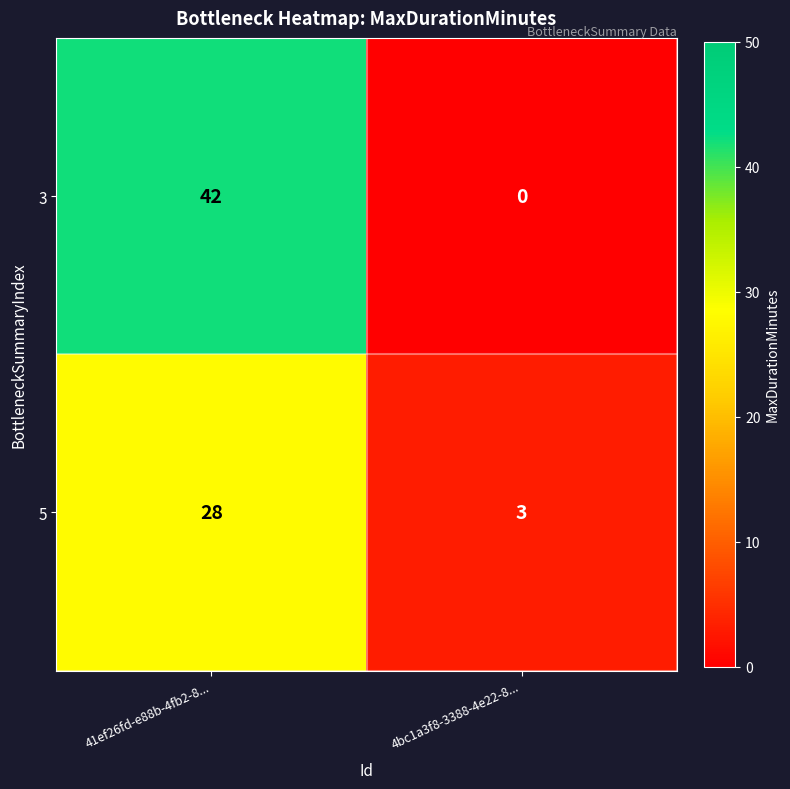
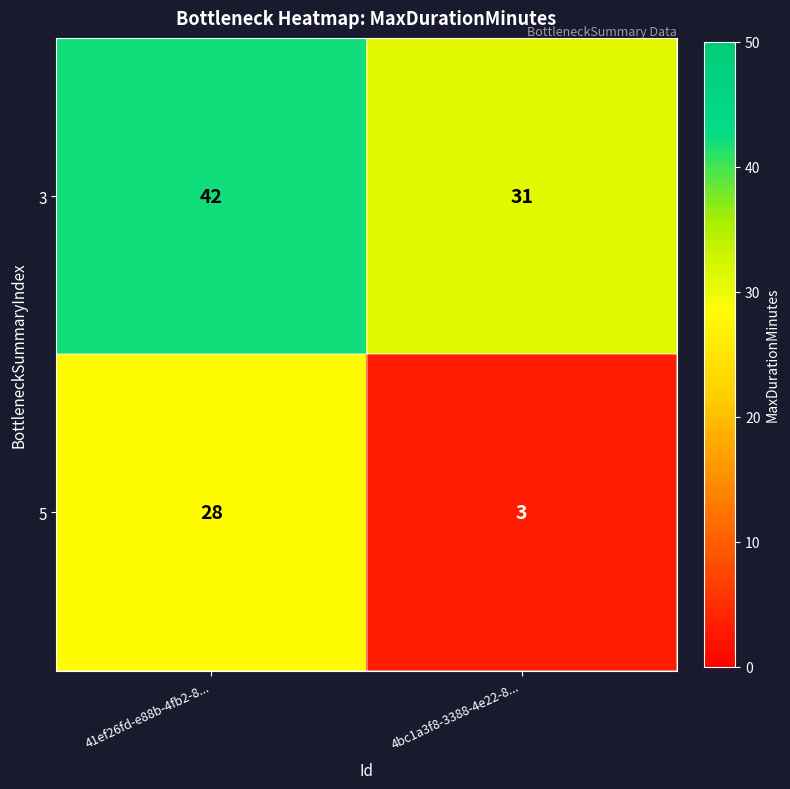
3, 4bc1a3f8-3388-4e22-8...: 0 -> 31
